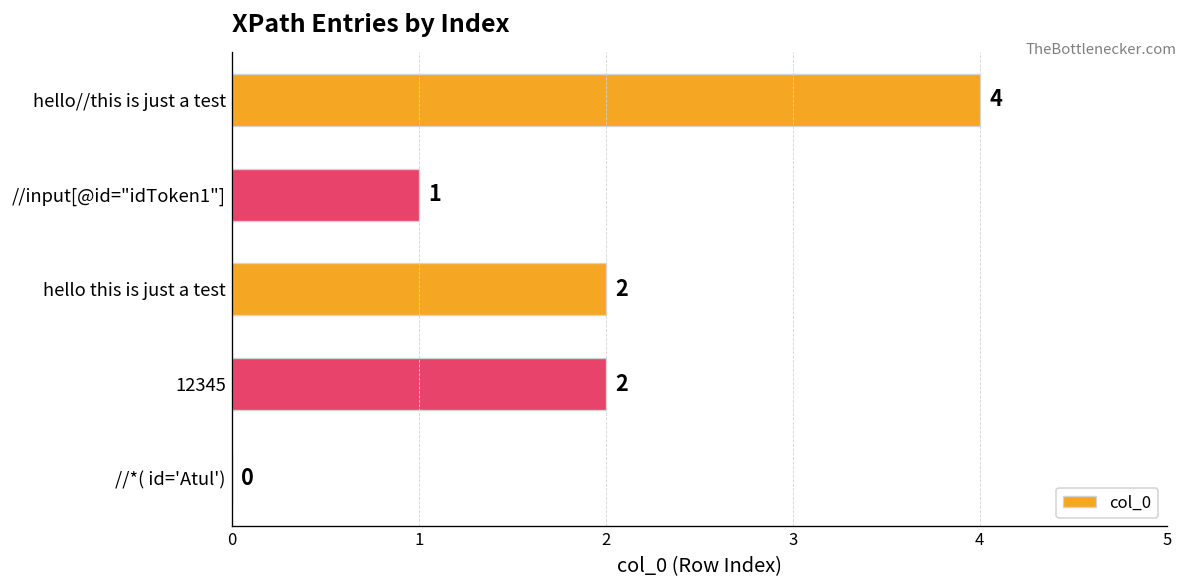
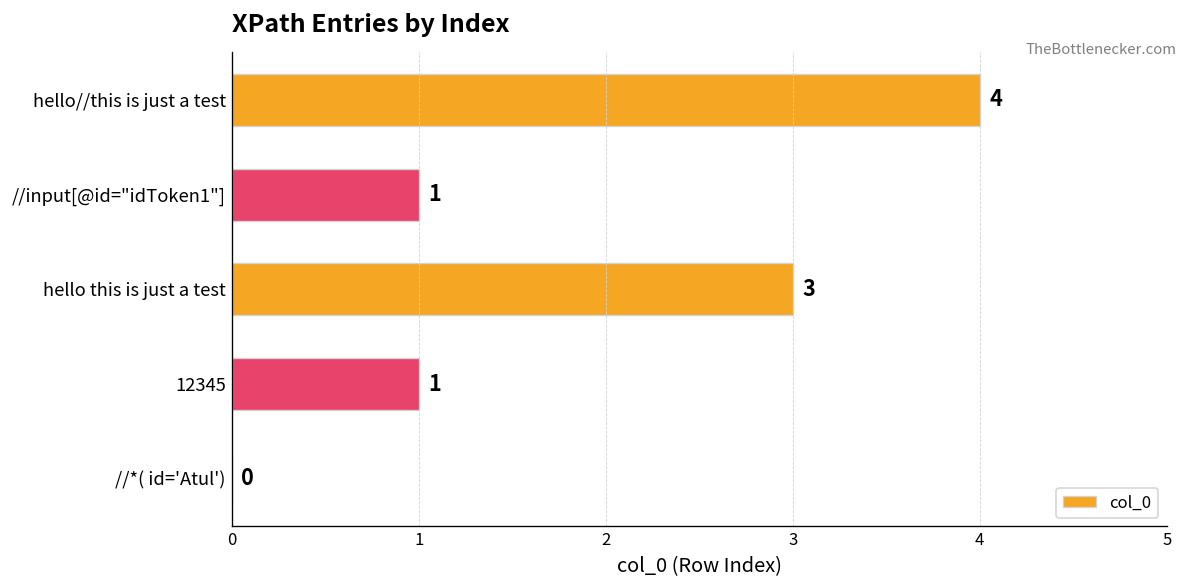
hello this is just a test: 2 -> 3
12345: 2 -> 1
